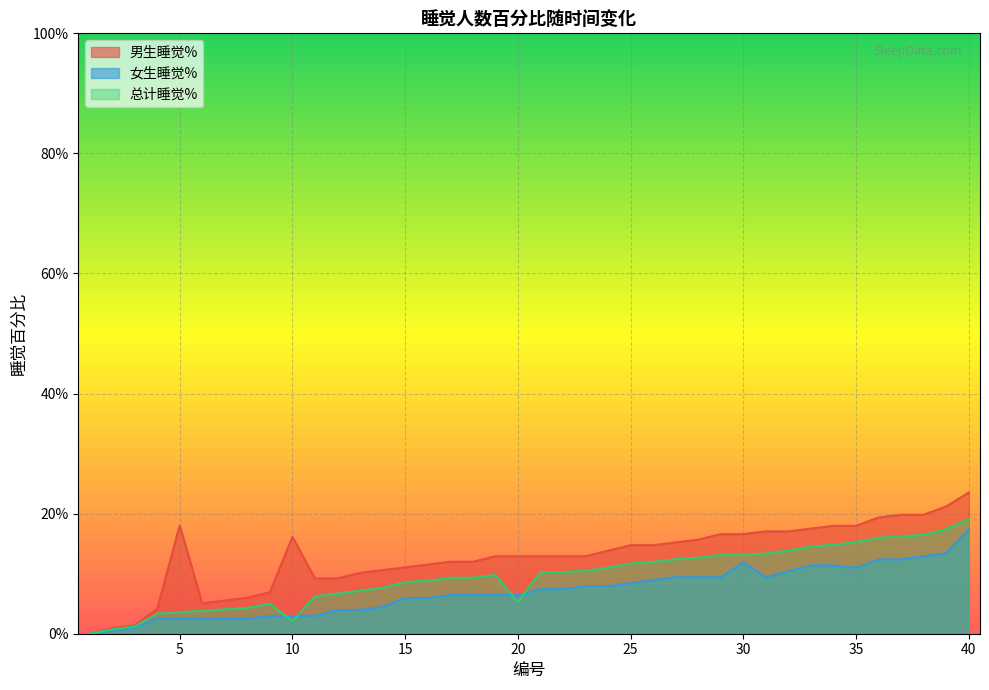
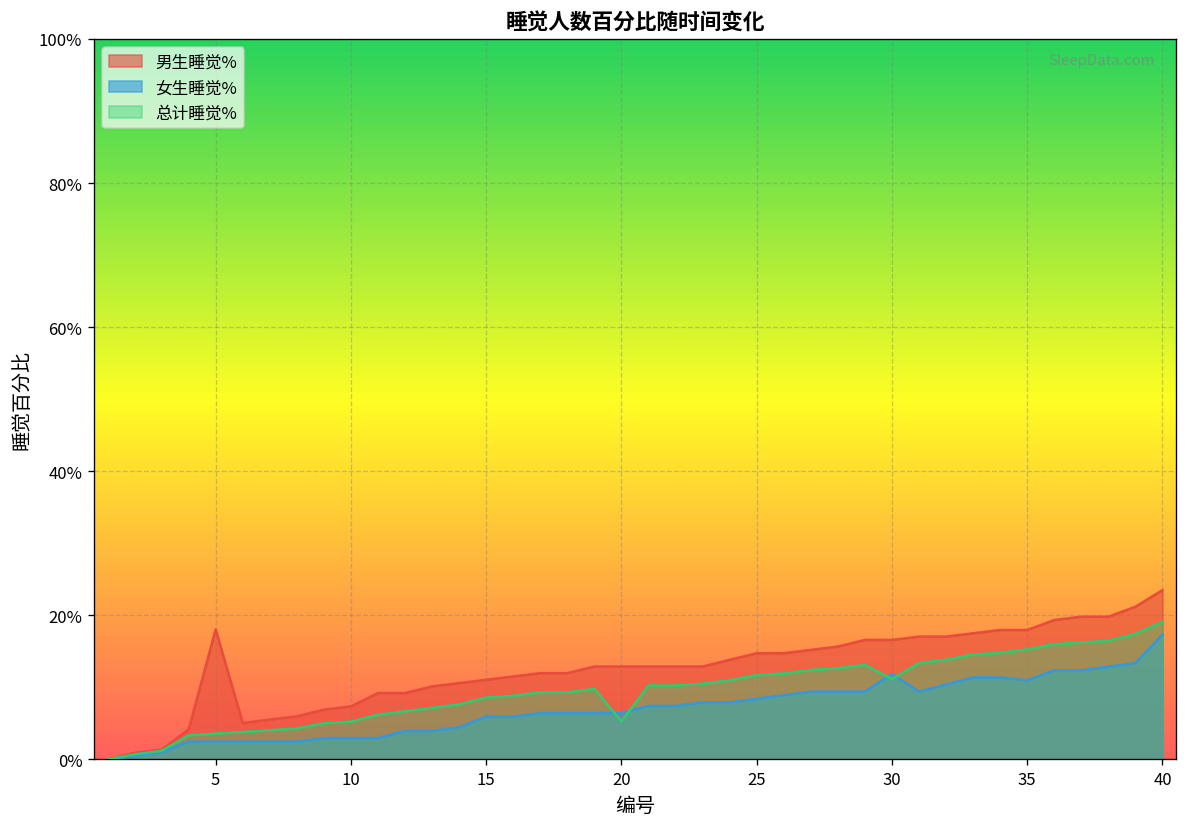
男生睡觉%, 10: 16% -> 7%
总计睡觉%, 10: 2% -> 5%
总计睡觉%, 30: 13% -> 11%
